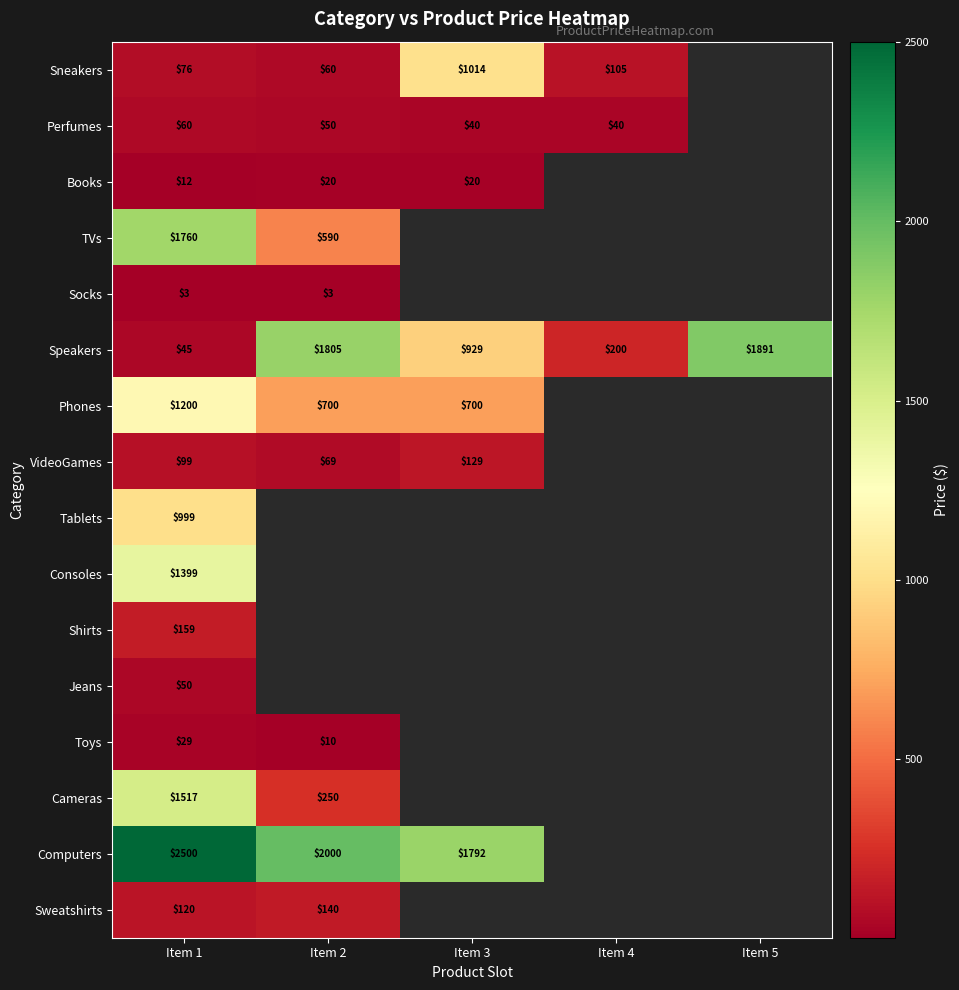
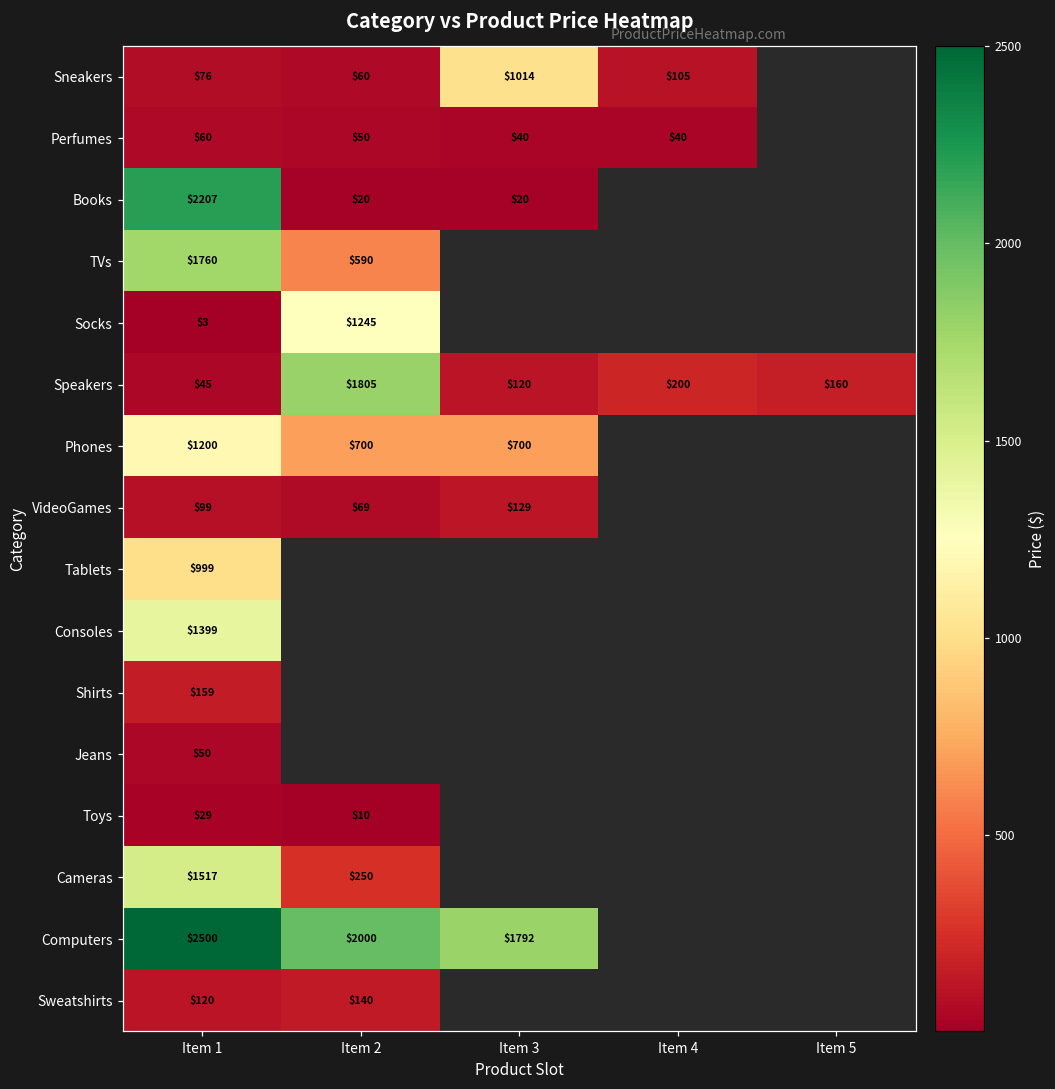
Books, Item 1: $12 -> $2207
Socks, Item 2: $3 -> $1245
Speakers, Item 3: $929 -> $120
Speakers, Item 5: $1891 -> $160
